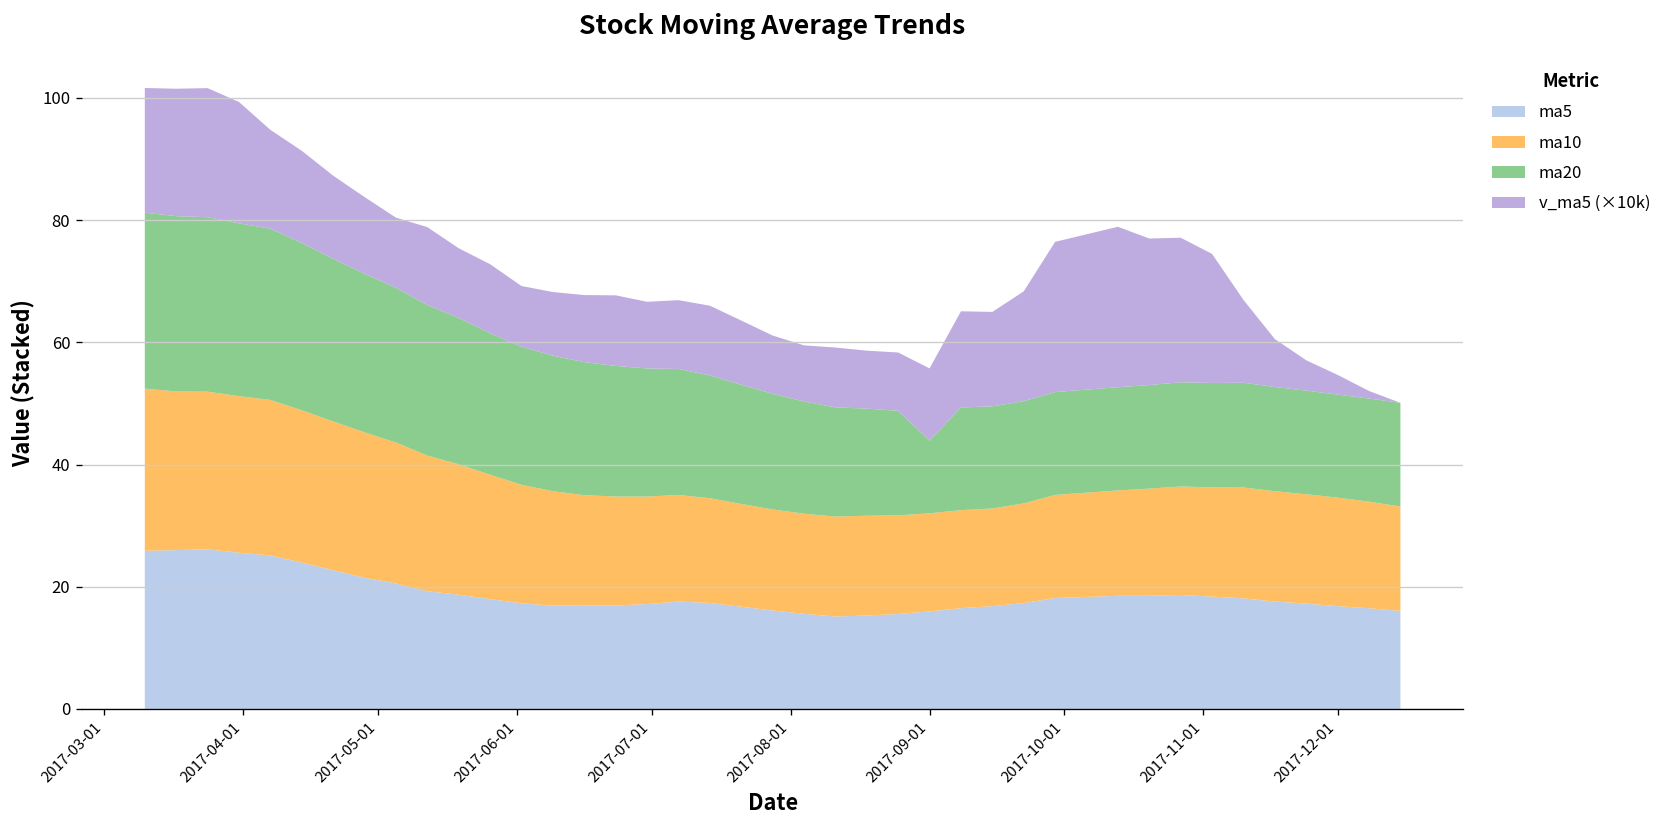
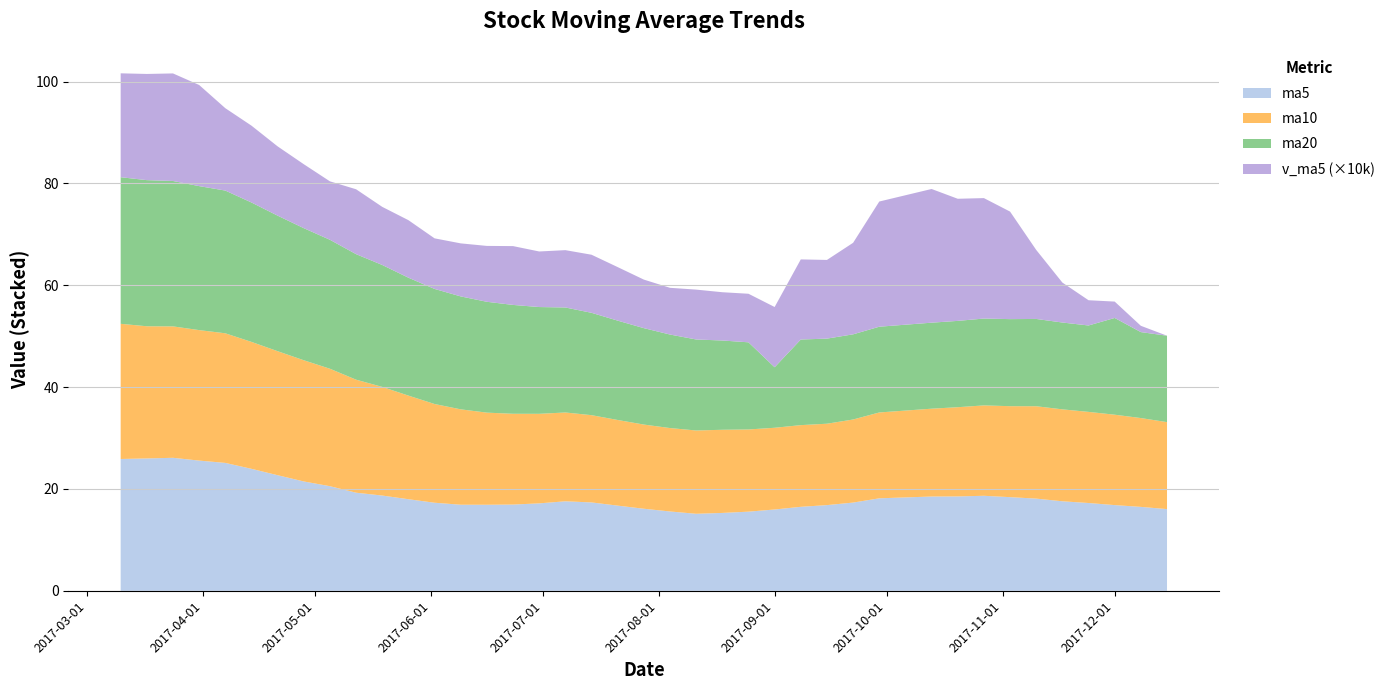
ma20, 2017-12-01: 17 -> 19
